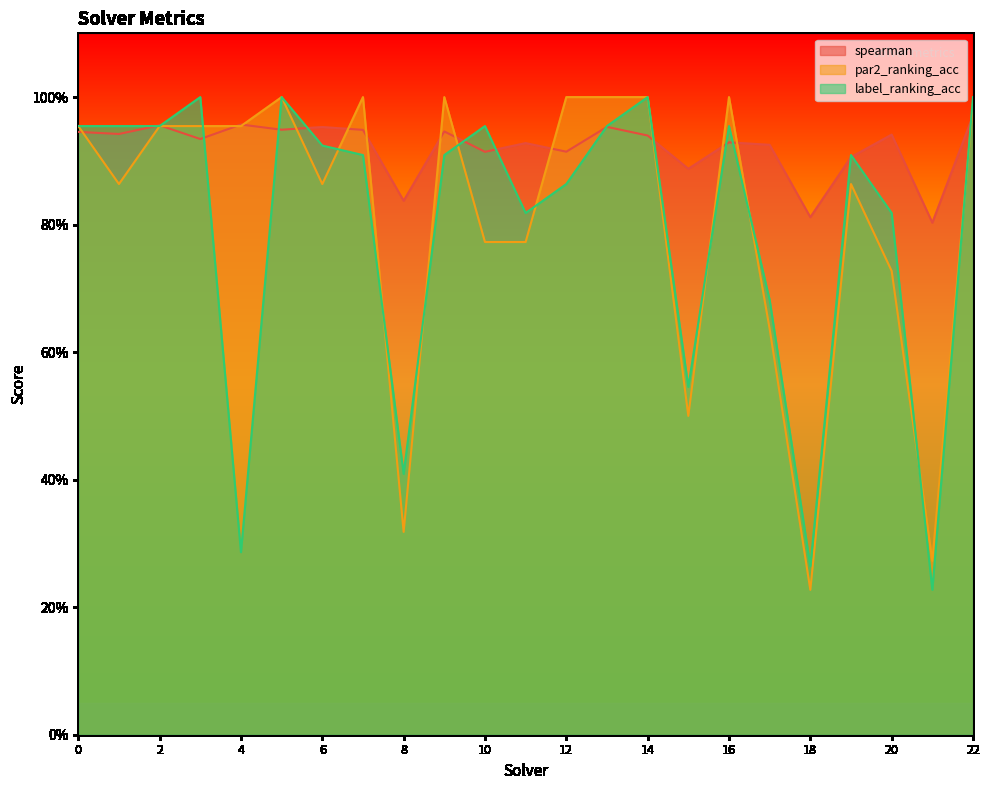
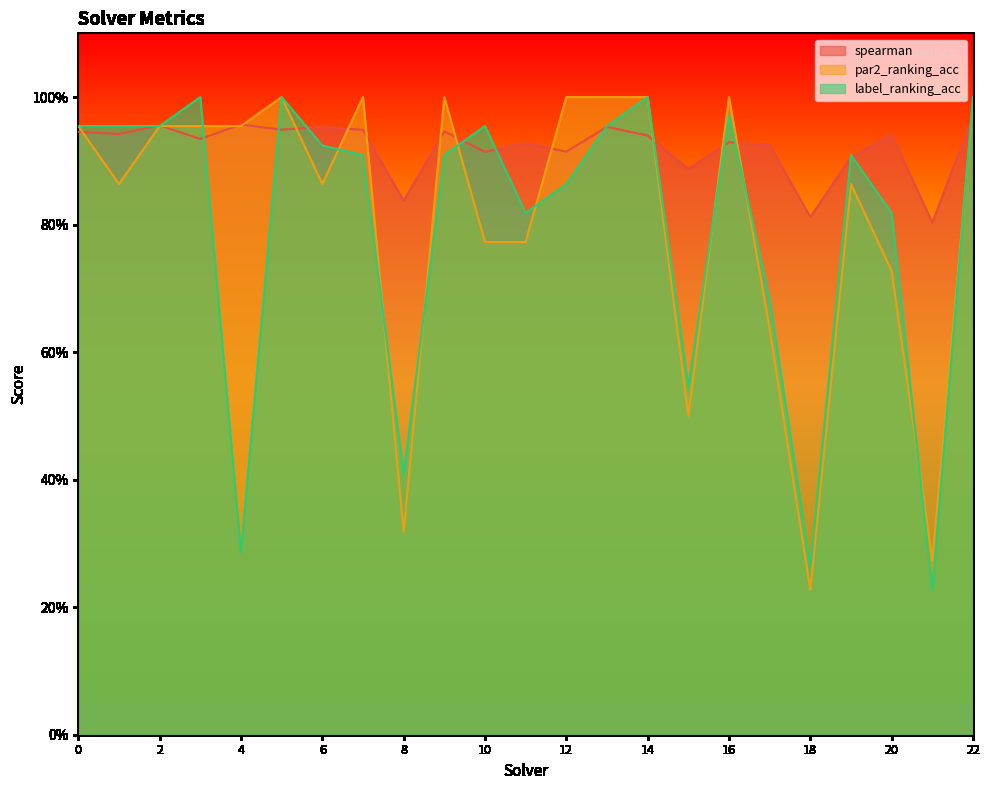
label_ranking_acc, 16: 95% -> 97%
